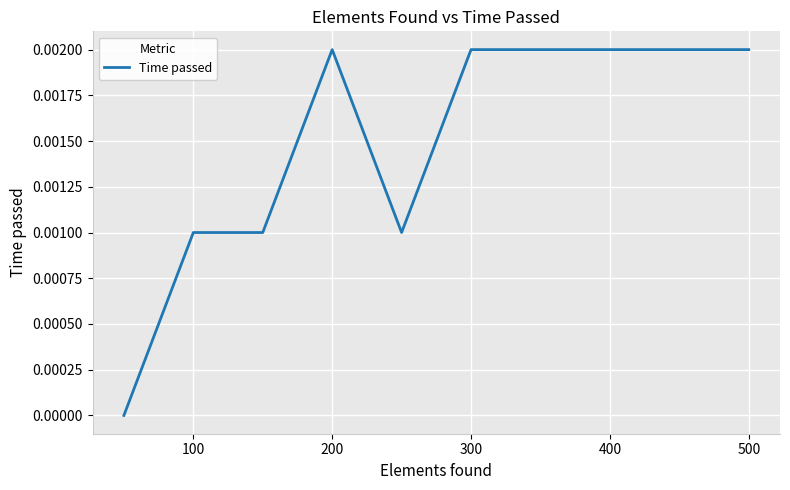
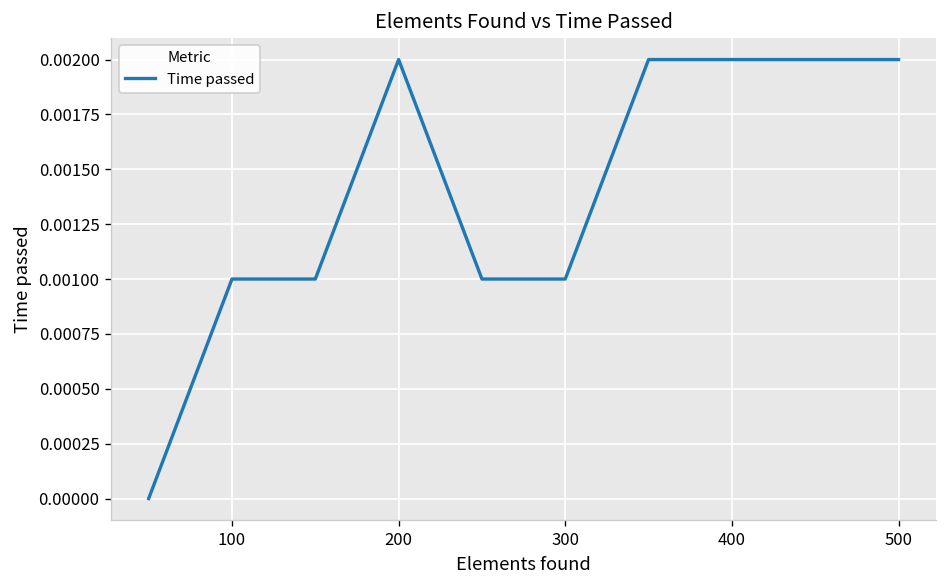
300: 0.002 -> 0.001
